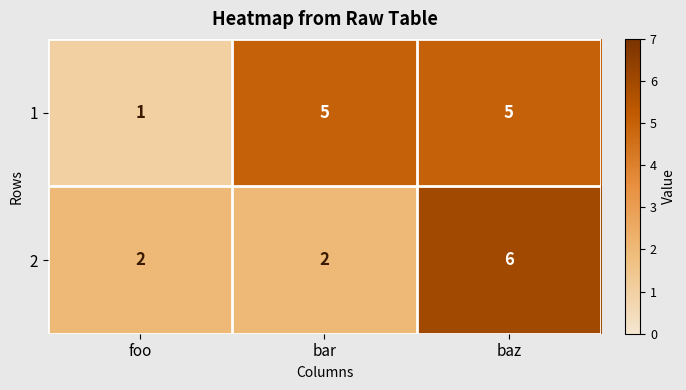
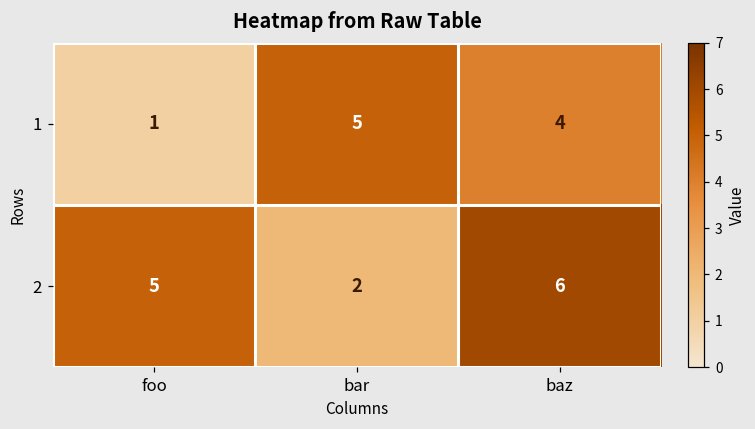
1, baz: 5 -> 4
2, foo: 2 -> 5
